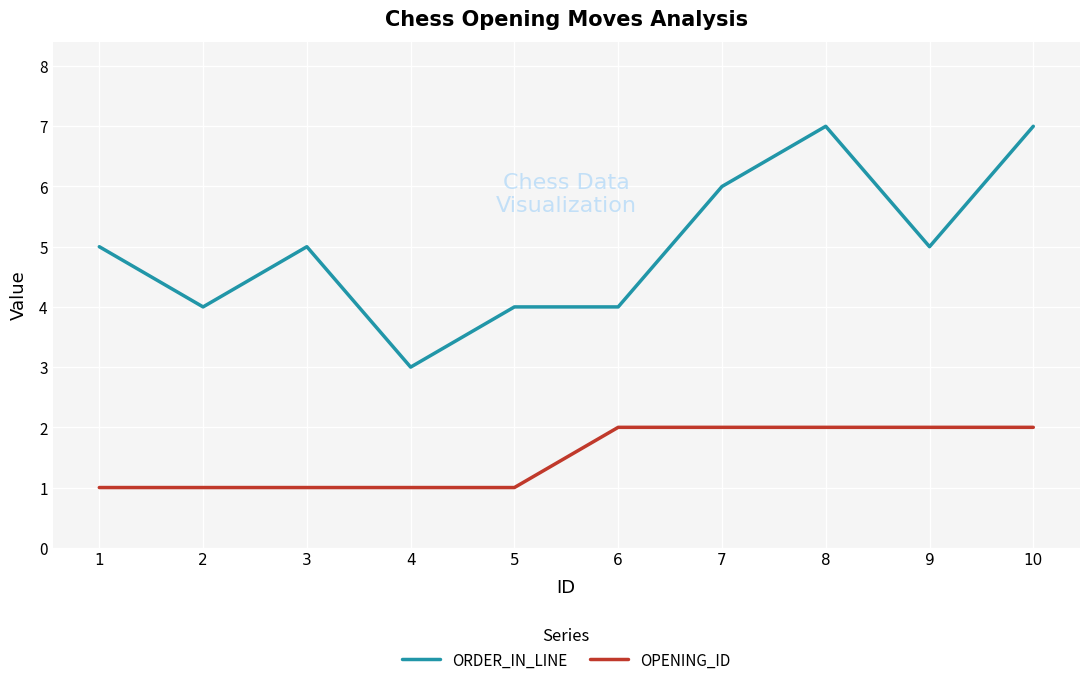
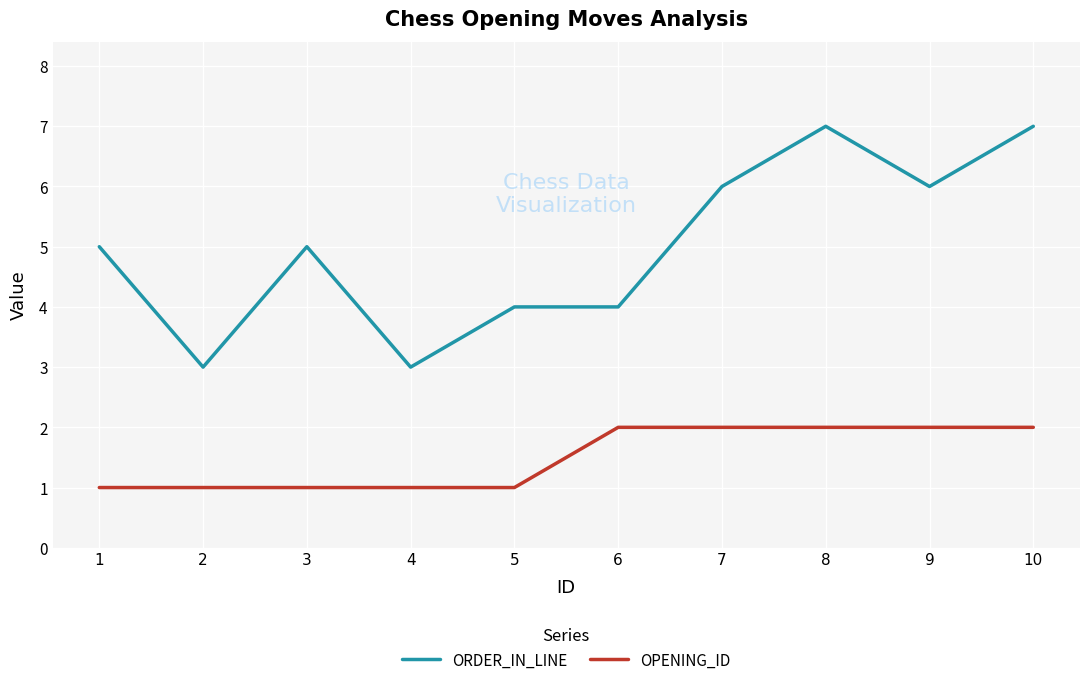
ORDER_IN_LINE, 2: 4 -> 3
ORDER_IN_LINE, 9: 5 -> 6
